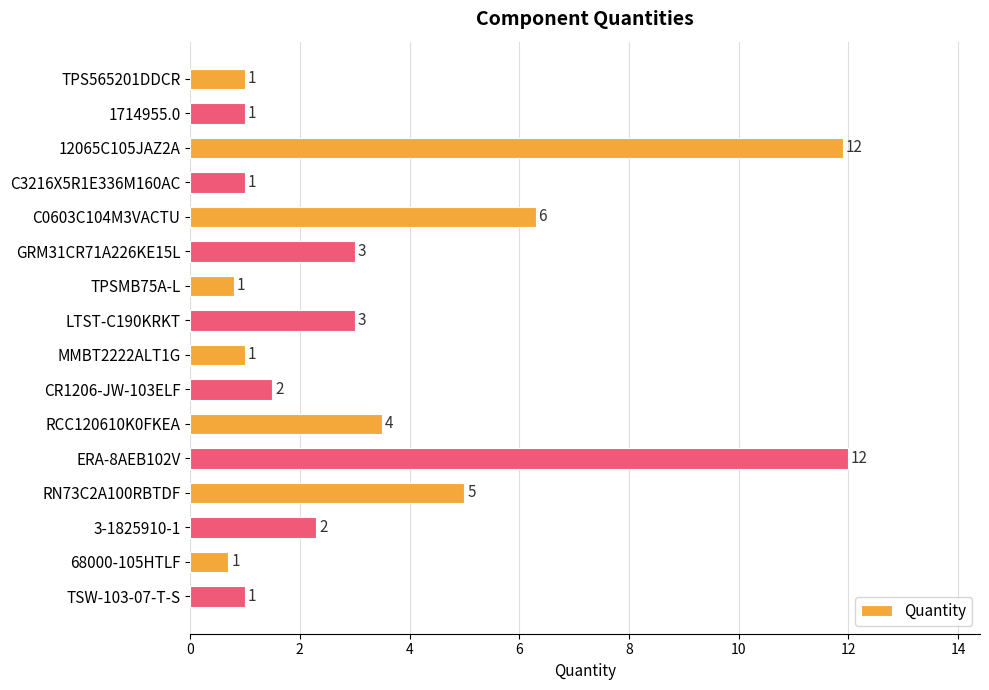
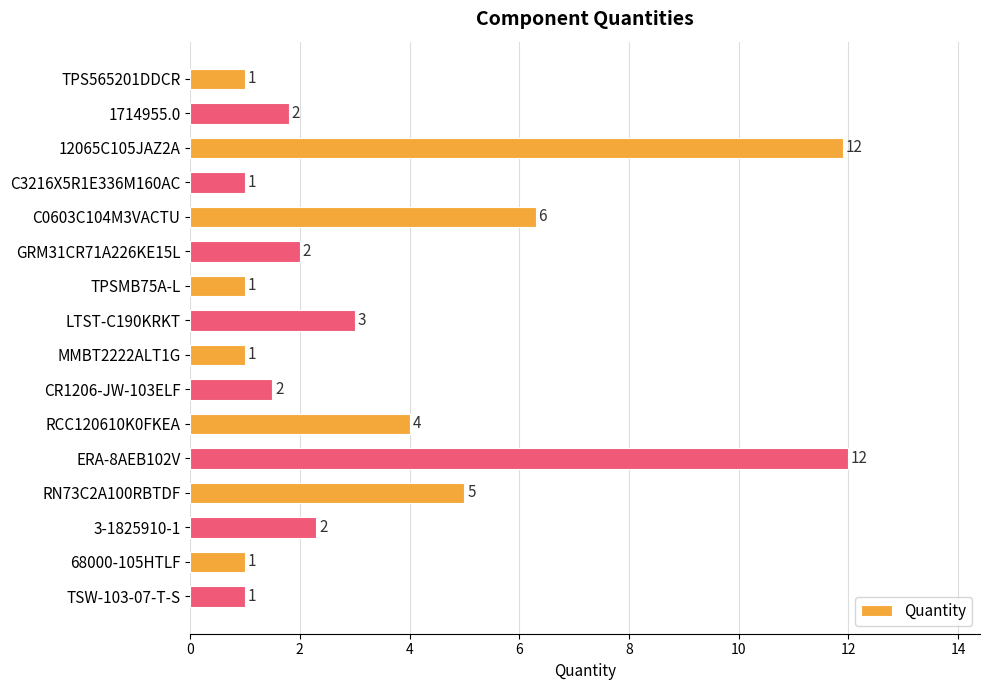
1714955.0: 1 -> 2
GRM31CR71A226KE15L: 3 -> 2
TPSMB75A-L: 0.8 -> 1.0
RCC120610K0FKEA: 3.5 -> 4.0
68000-105HTLF: 0.7 -> 1.0
